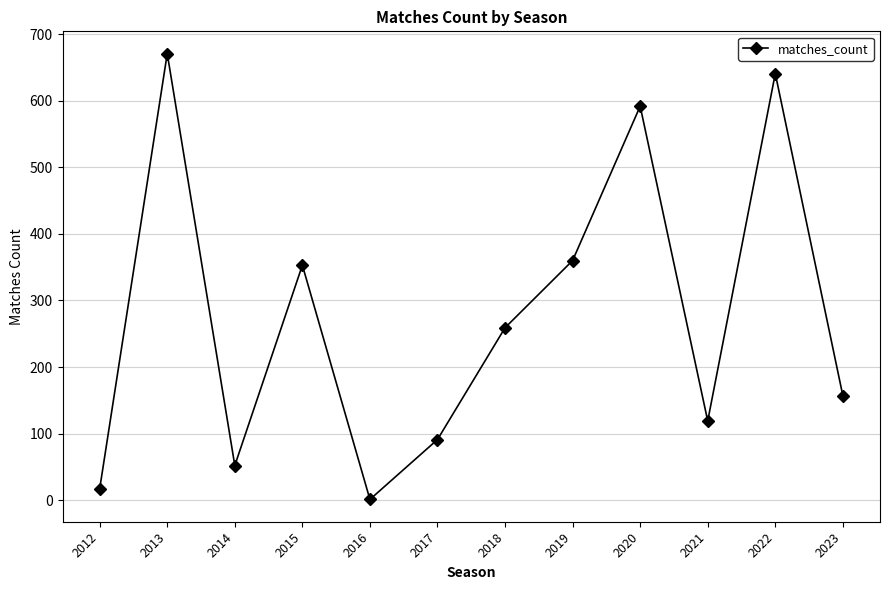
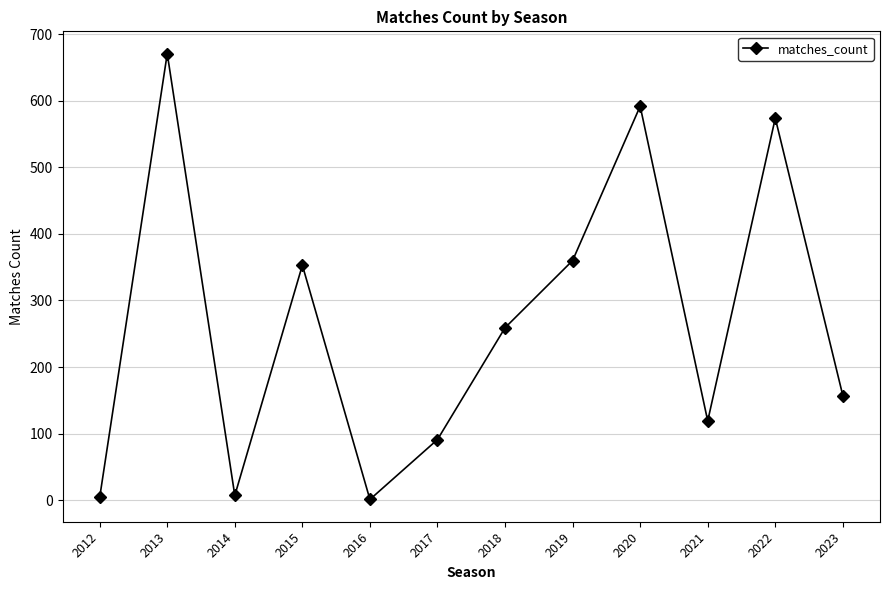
2012: 20 -> 0
2014: 50 -> 10
2022: 640 -> 570
